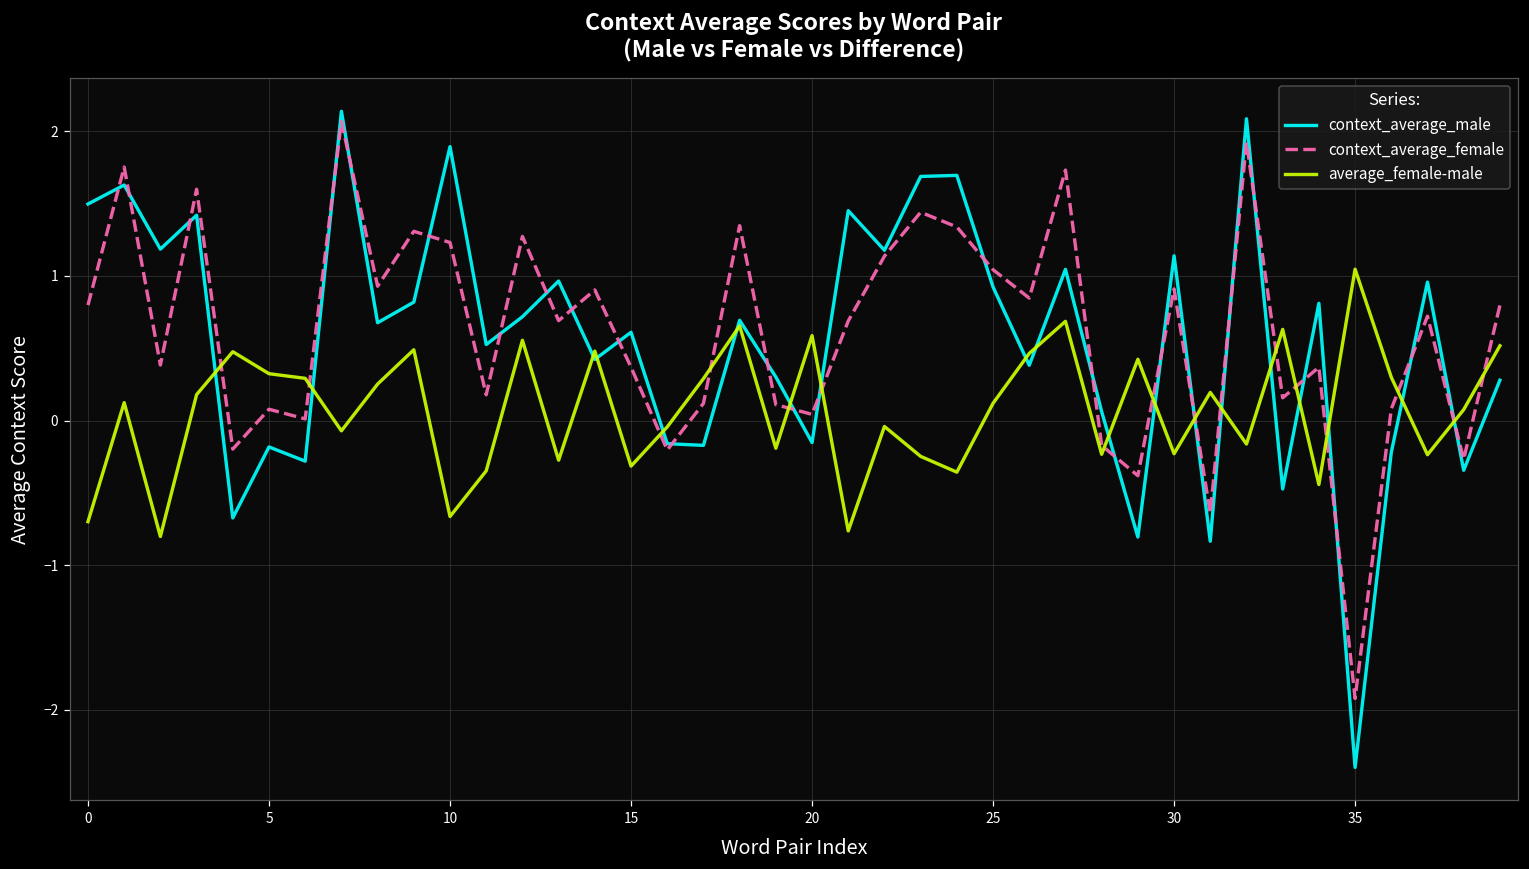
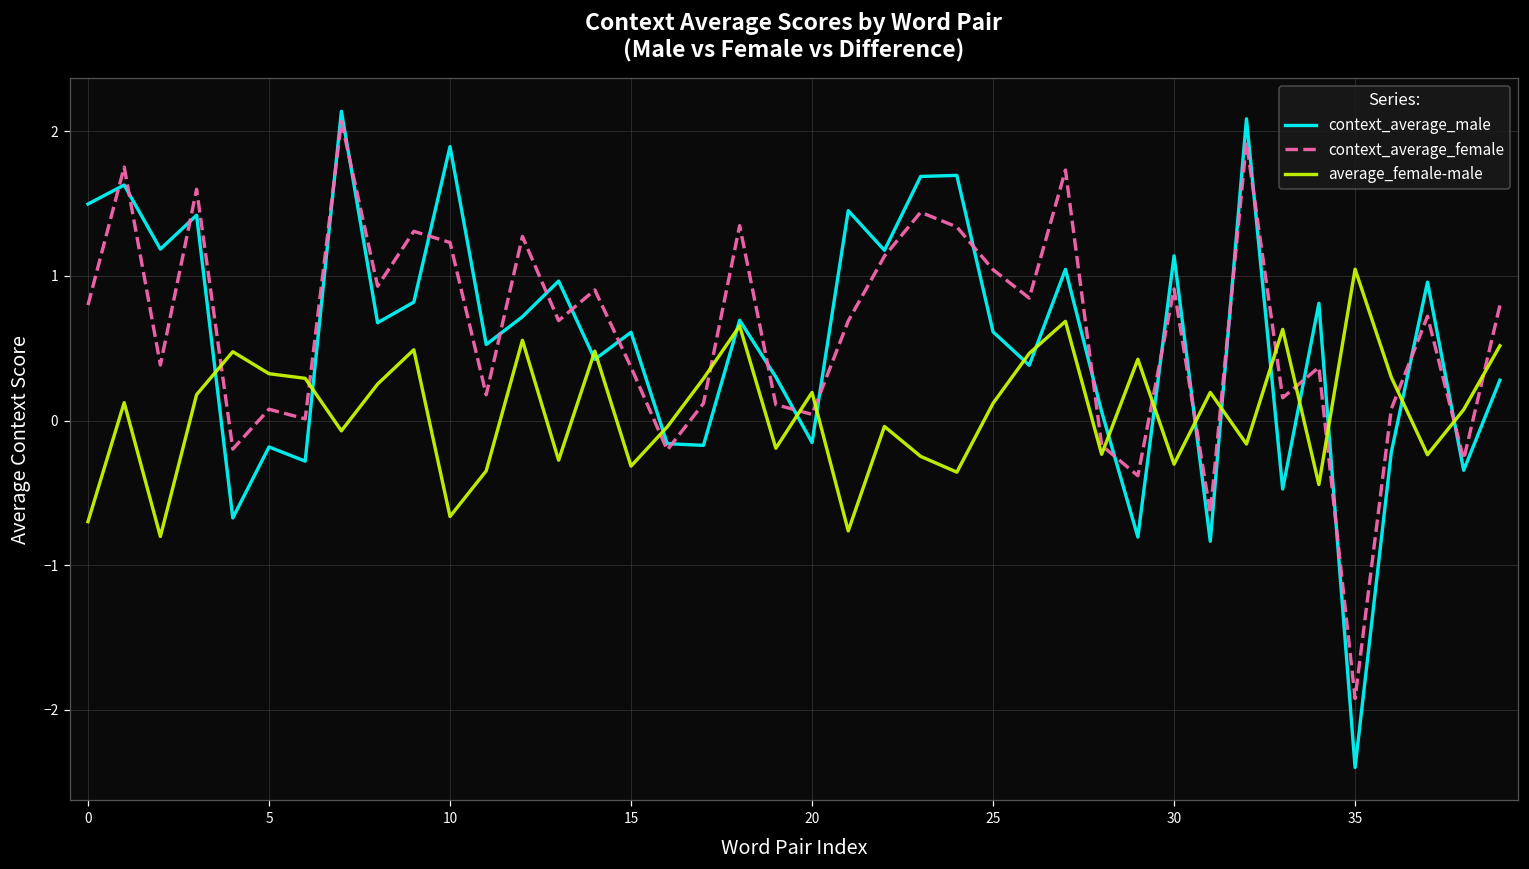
average_female-male, 20: 0.59 -> 0.19
context_average_male, 25: 0.92 -> 0.61
average_female-male, 30: -0.23 -> -0.30
